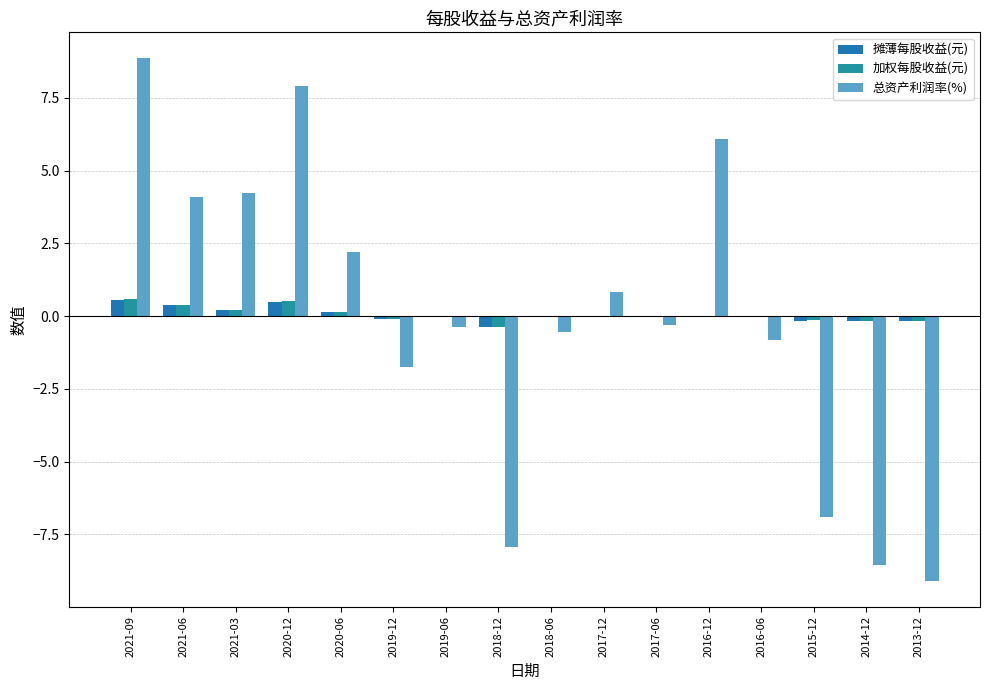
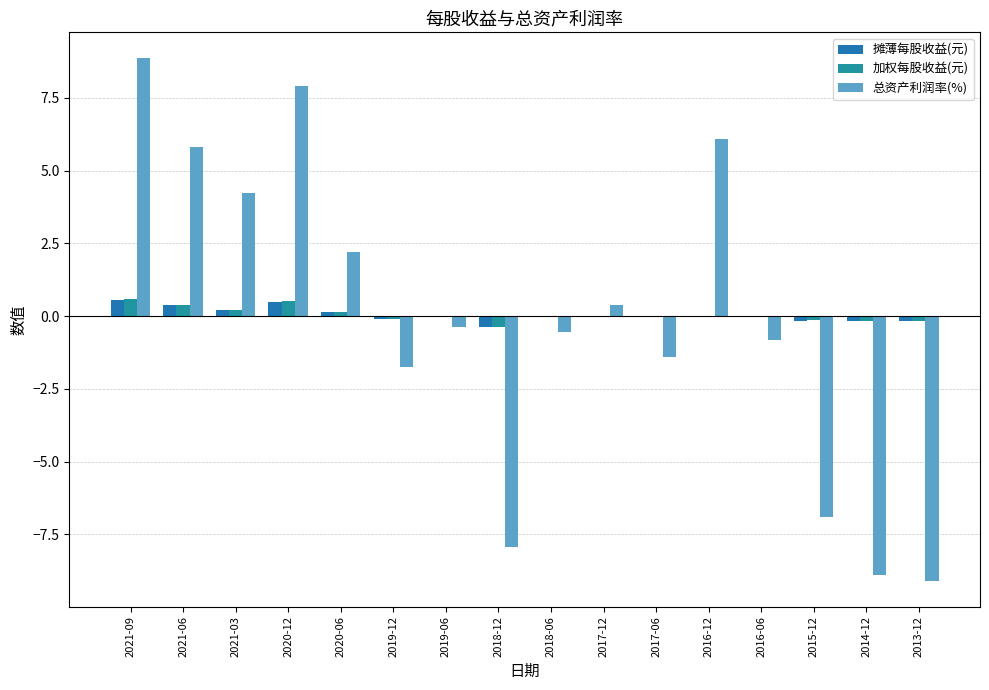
总资产利润率(%), 2021-06: 4.1 -> 5.8
总资产利润率(%), 2017-12: 0.8 -> 0.4
总资产利润率(%), 2017-06: -0.3 -> -1.4
总资产利润率(%), 2014-12: -8.6 -> -8.9
